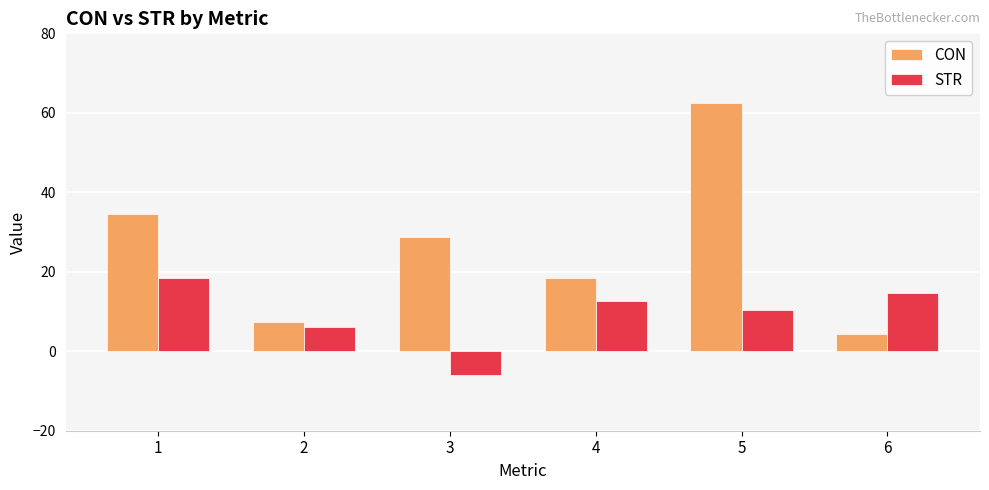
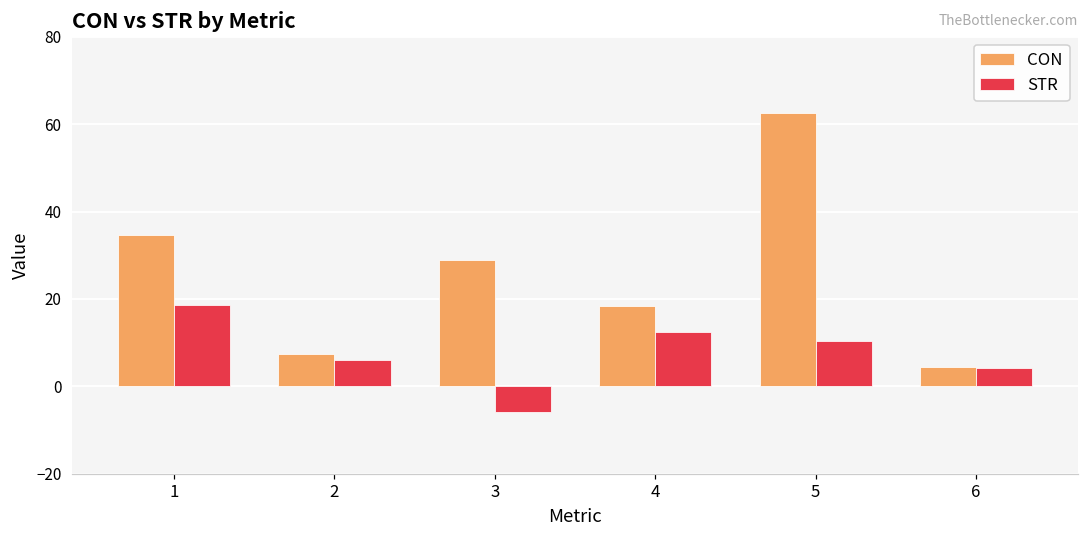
STR, 6: 15 -> 4
